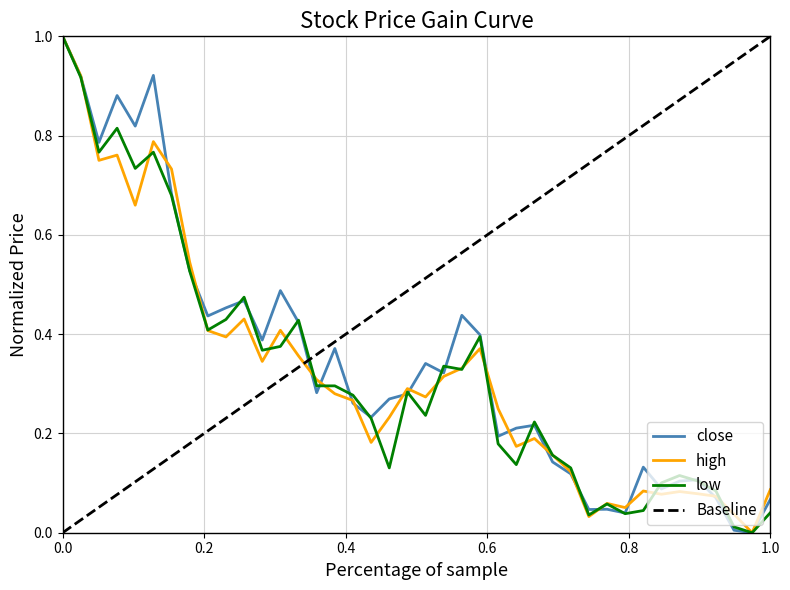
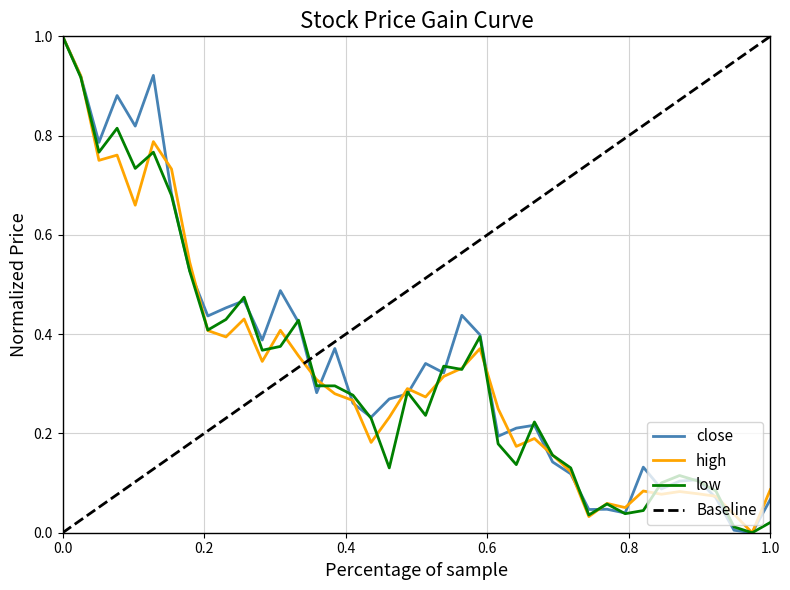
low, 1.0: 0.04 -> 0.02
